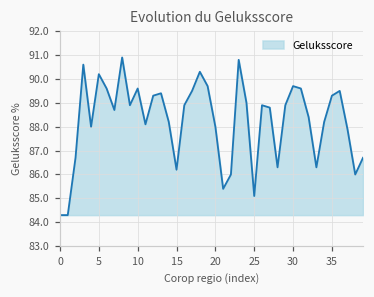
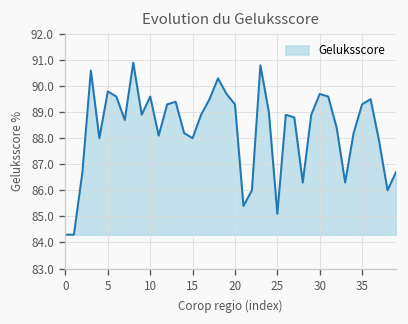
5: 90.2 -> 89.8
15: 86.2 -> 88.0
20: 88.0 -> 89.3
